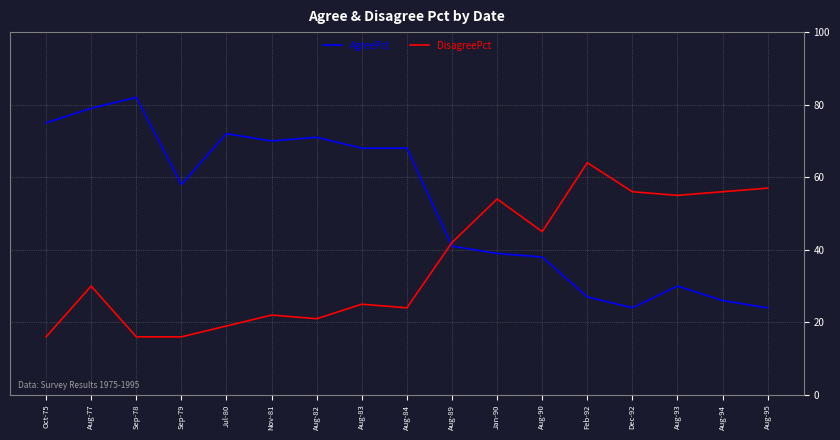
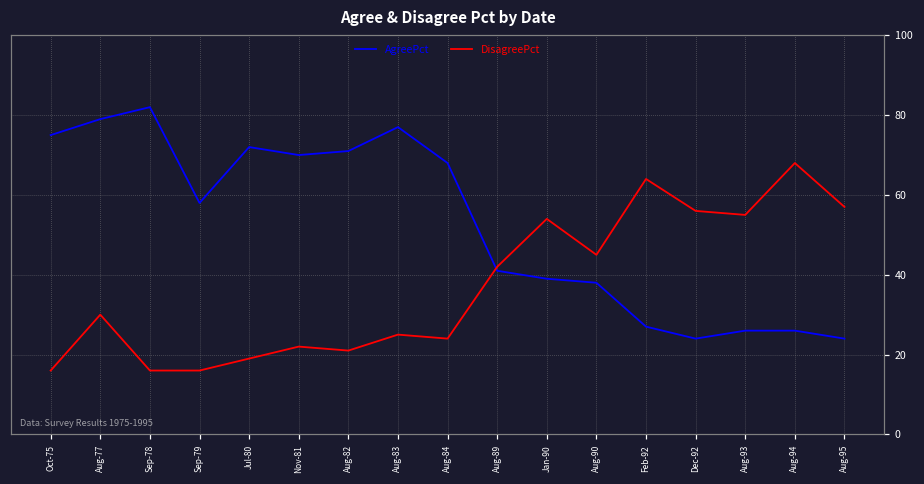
AgreePct, Aug-83: 68 -> 77
AgreePct, Aug-93: 30 -> 26
DisagreePct, Aug-94: 56 -> 68
